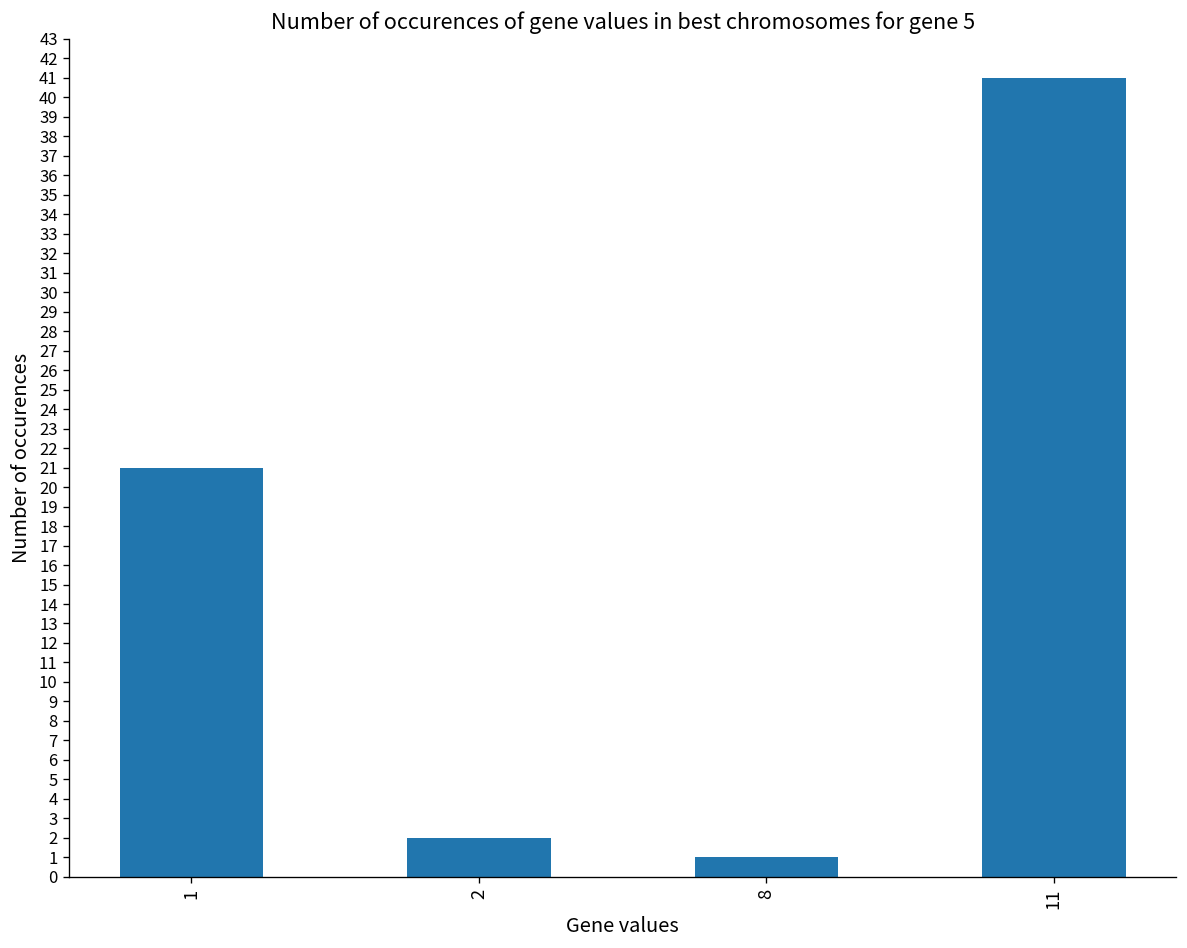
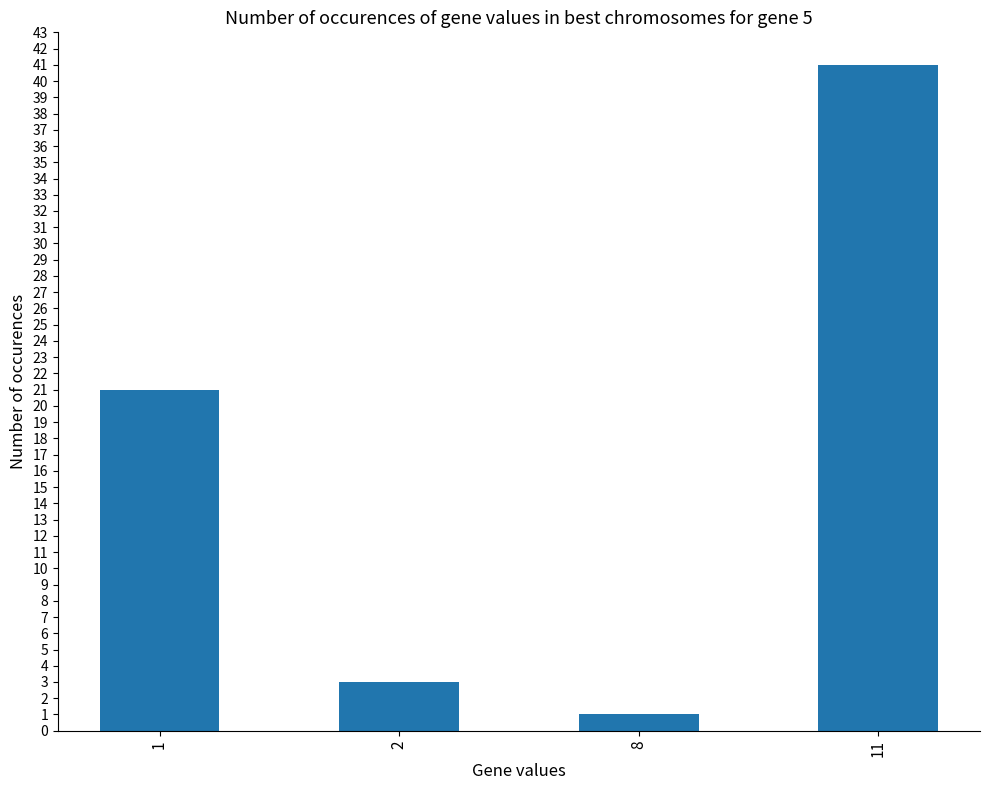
2: 2 -> 3
